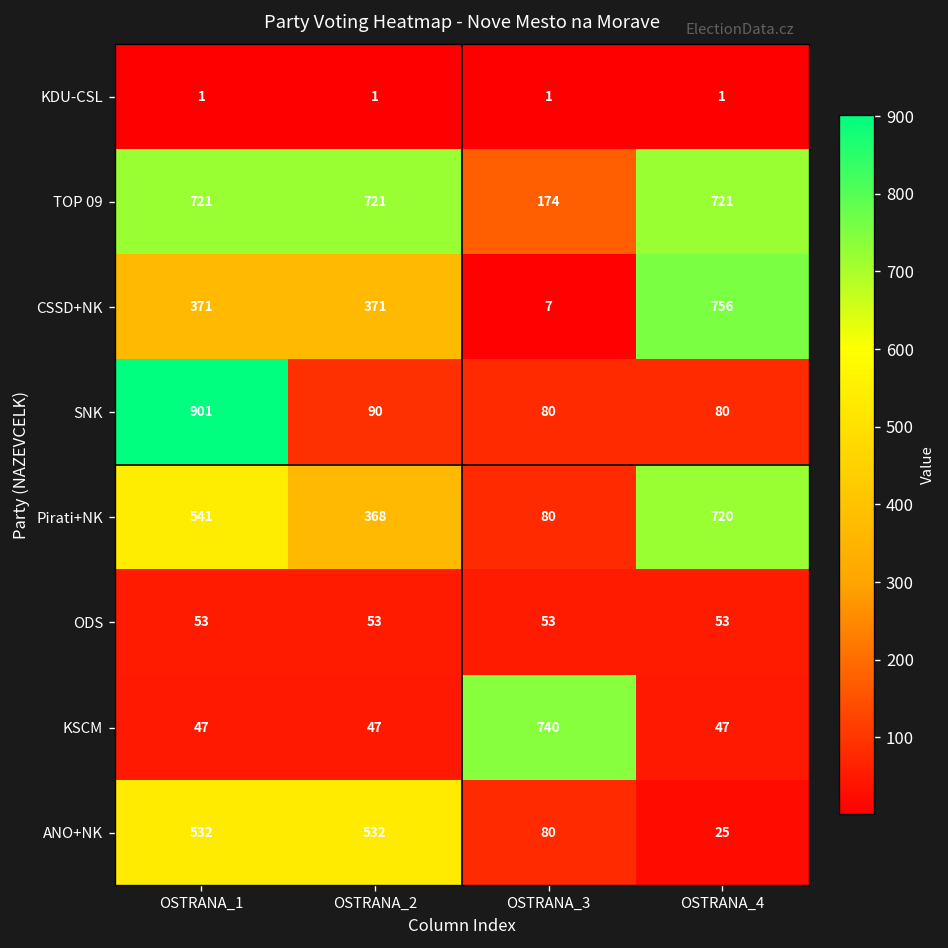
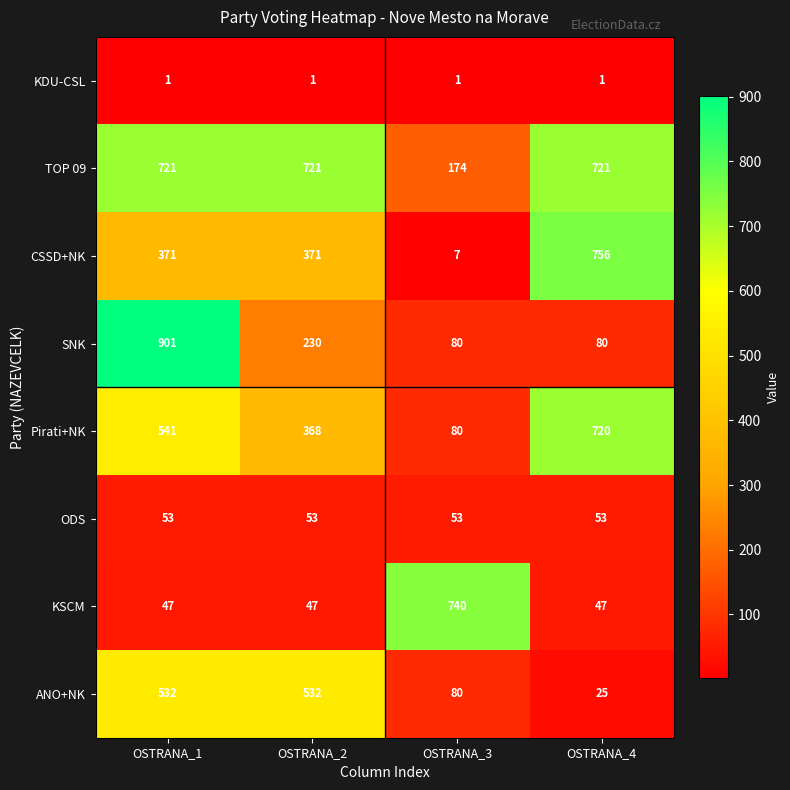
SNK, OSTRANA_2: 90 -> 230
